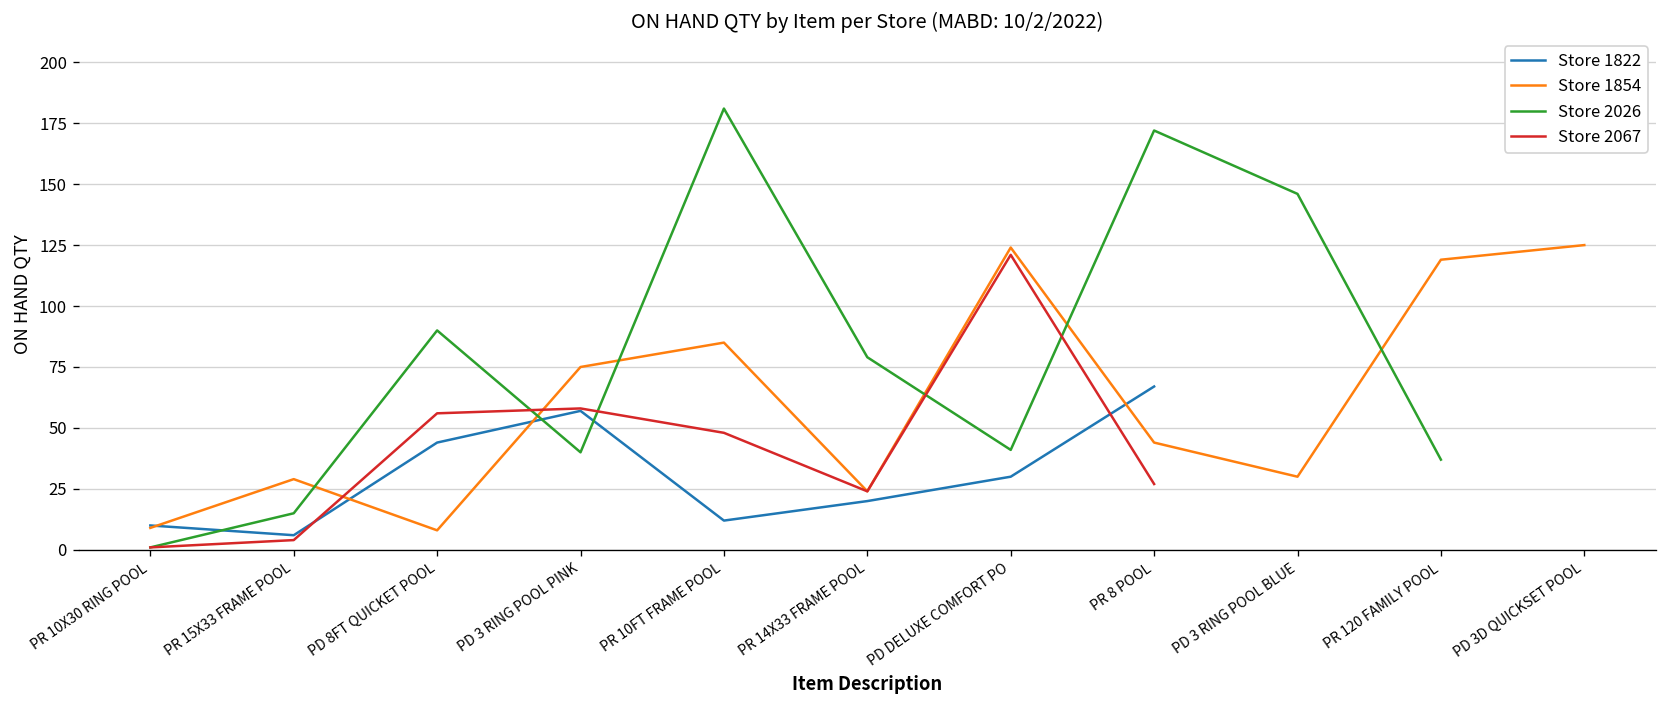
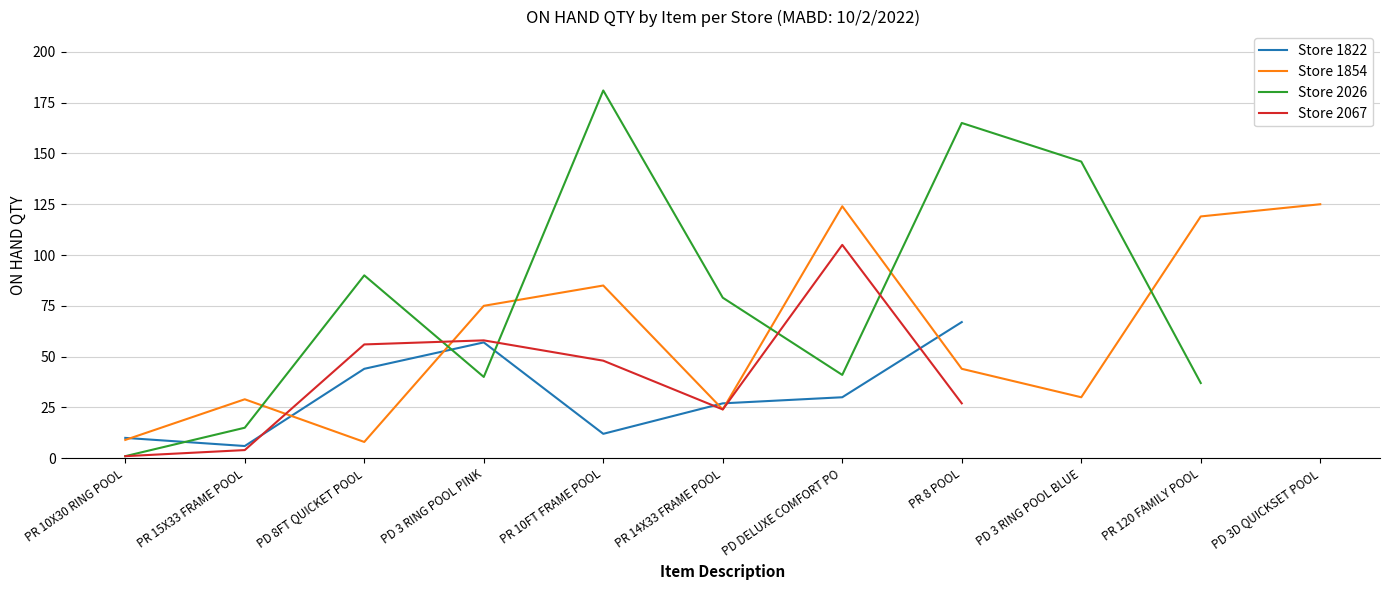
Store 1822, PR 14X33 FRAME POOL: 20 -> 27
Store 2067, PD DELUXE COMFORT PO: 121 -> 105
Store 2026, PR 8 POOL: 172 -> 165
